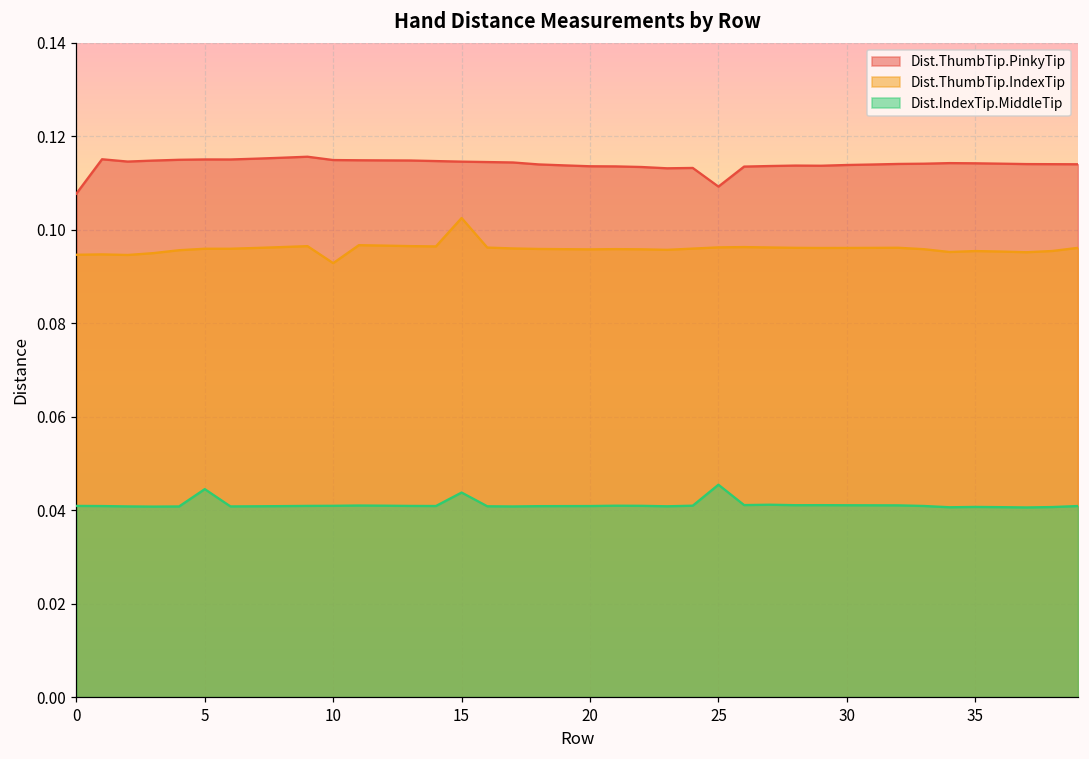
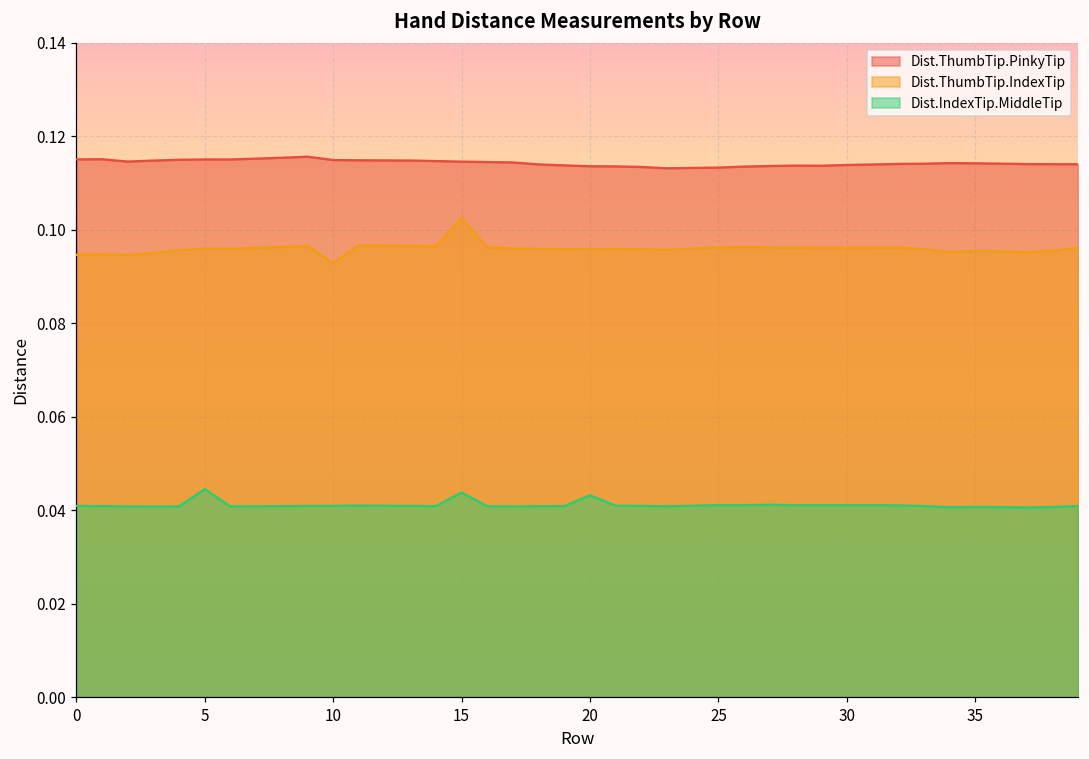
Dist.ThumbTip.PinkyTip, 0: 0.108 -> 0.115
Dist.IndexTip.MiddleTip, 20: 0.041 -> 0.043
Dist.ThumbTip.PinkyTip, 25: 0.109 -> 0.113
Dist.IndexTip.MiddleTip, 25: 0.045 -> 0.041
